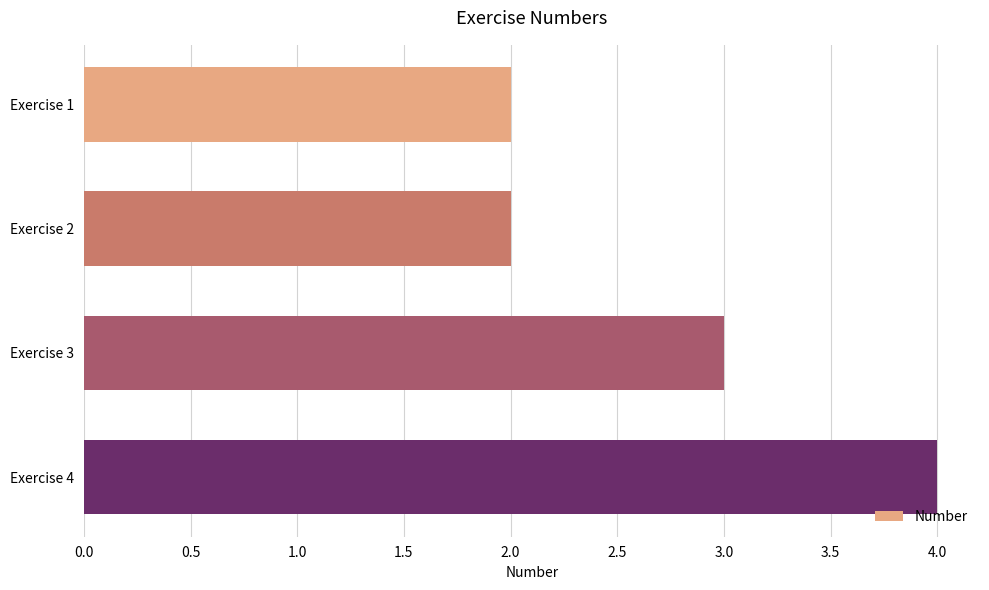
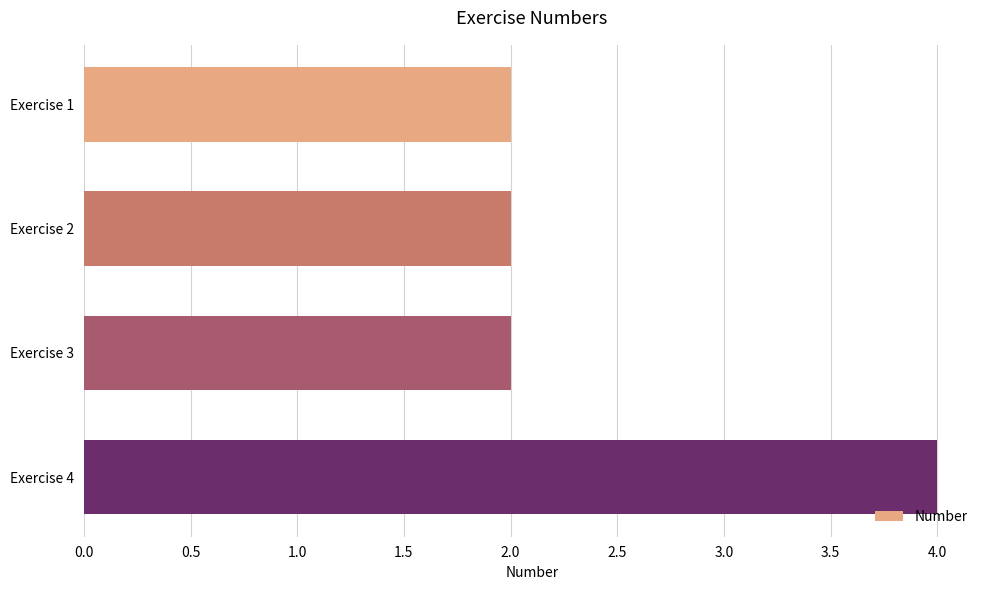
Exercise 3: 3 -> 2
